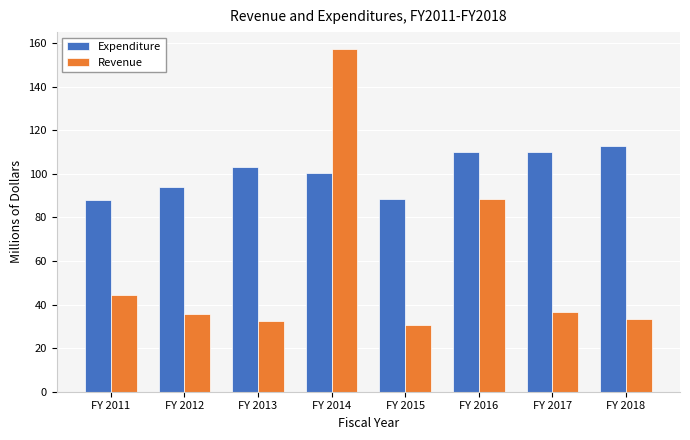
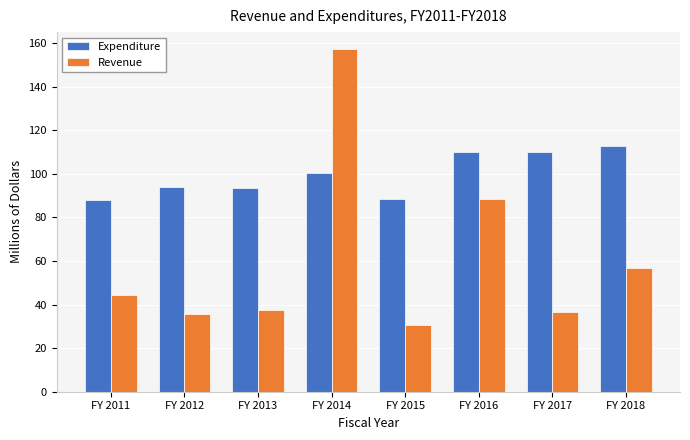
Expenditure, FY 2013: 103 -> 94
Revenue, FY 2013: 33 -> 37
Revenue, FY 2018: 33 -> 57
